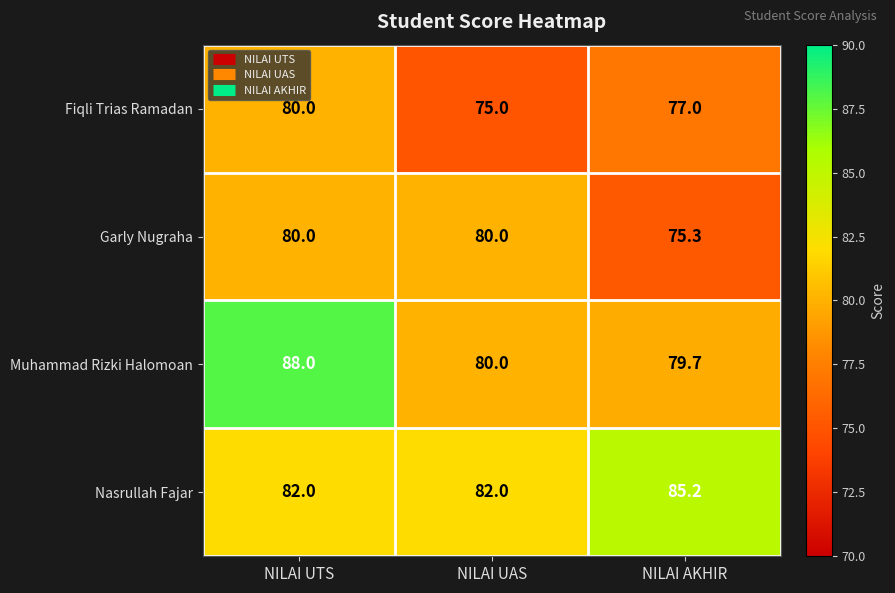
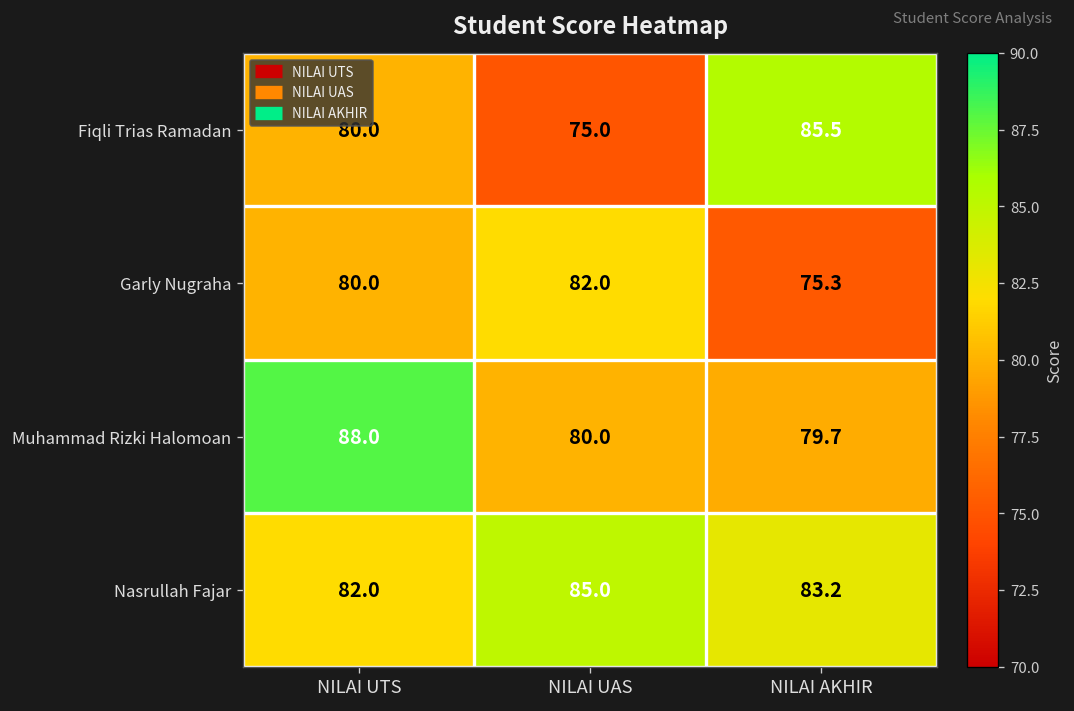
Fiqli Trias Ramadan, NILAI AKHIR: 77.0 -> 85.5
Garly Nugraha, NILAI UAS: 80.0 -> 82.0
Nasrullah Fajar, NILAI UAS: 82.0 -> 85.0
Nasrullah Fajar, NILAI AKHIR: 85.2 -> 83.2
